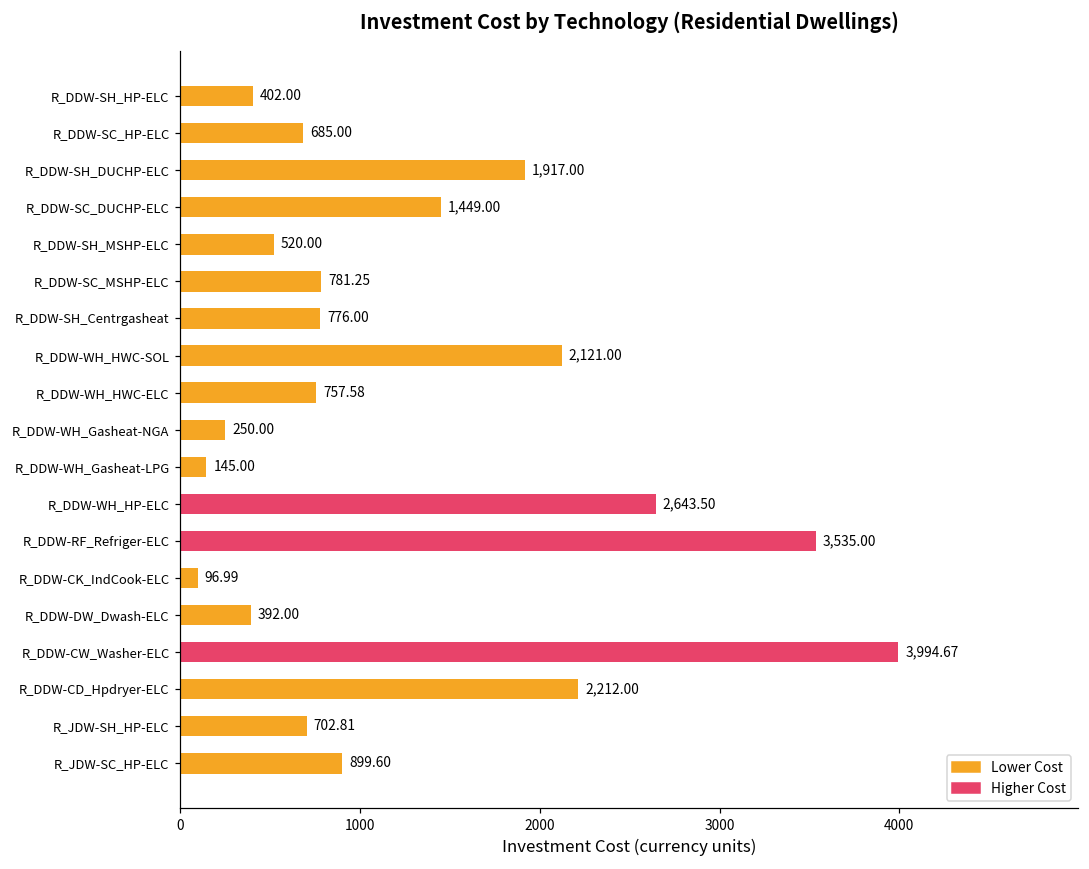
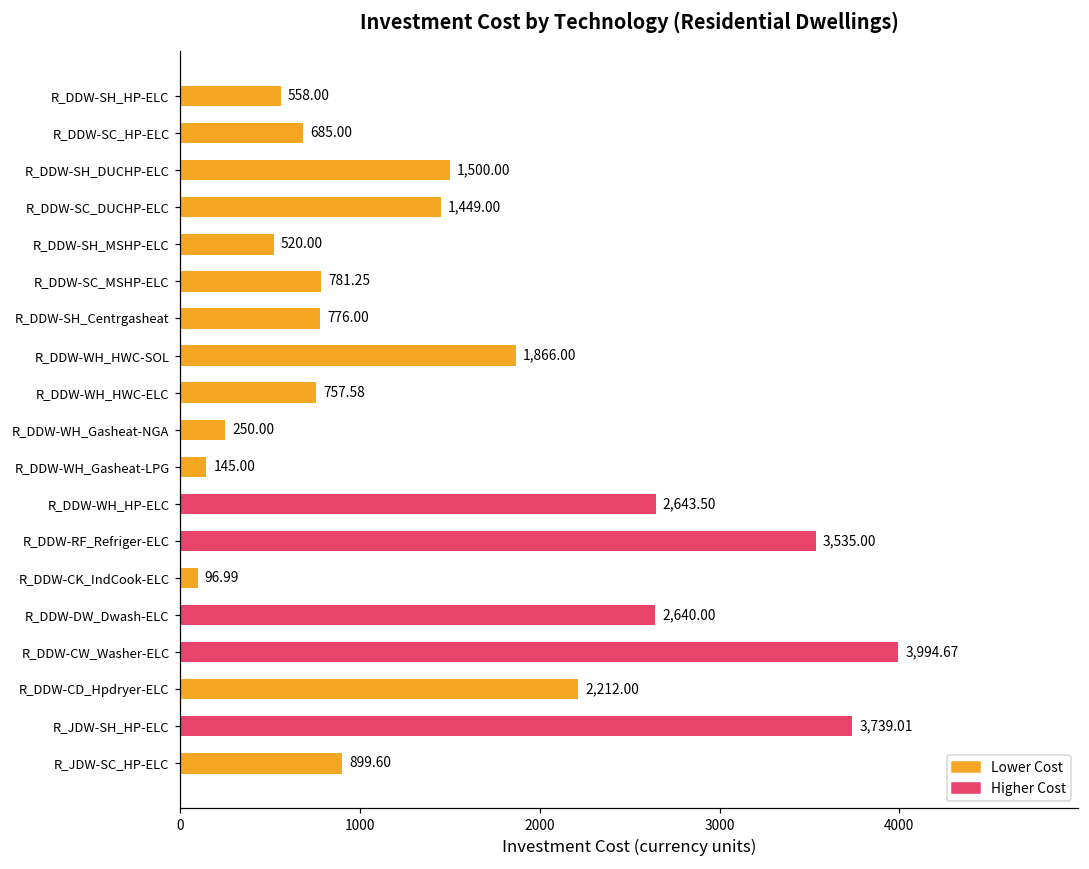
R_DDW-SH_HP-ELC: 402.00 -> 558.00
R_DDW-SH_DUCHP-ELC: 1,917.00 -> 1,500.00
R_DDW-WH_HWC-SOL: 2,121.00 -> 1,866.00
R_DDW-DW_Dwash-ELC: 392.00 -> 2,640.00
R_JDW-SH_HP-ELC: 702.81 -> 3,739.01
